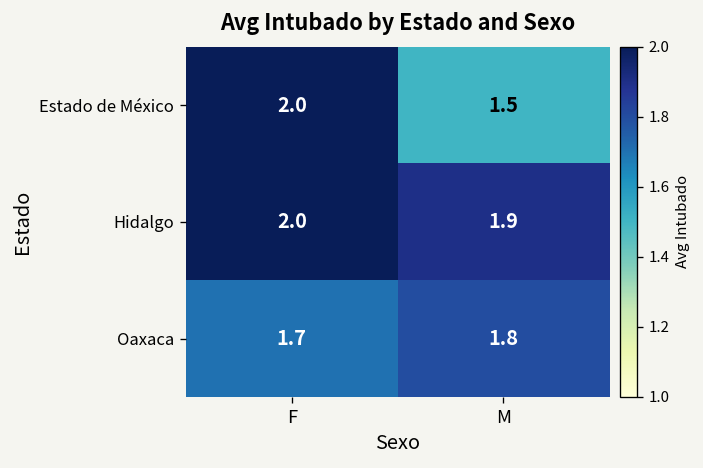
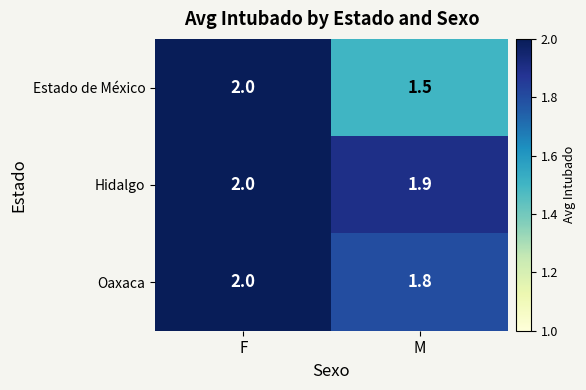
Oaxaca, F: 1.7 -> 2.0
